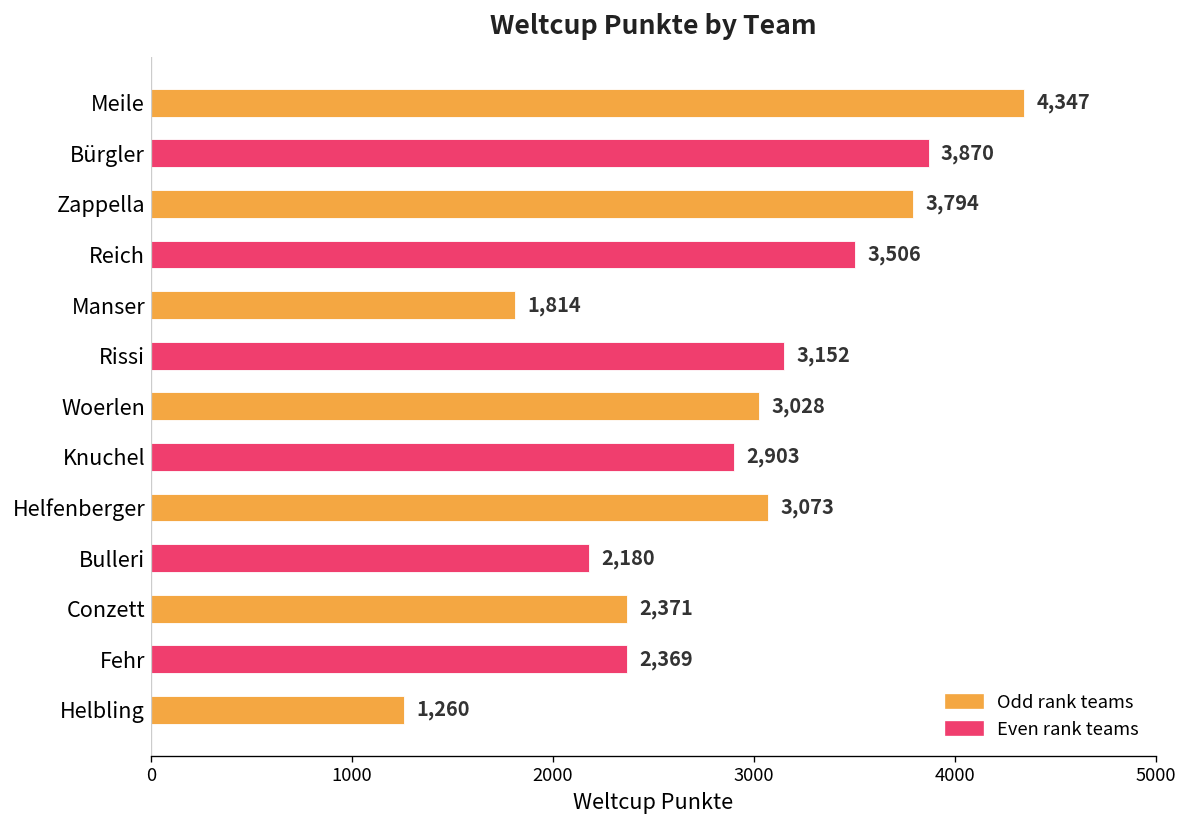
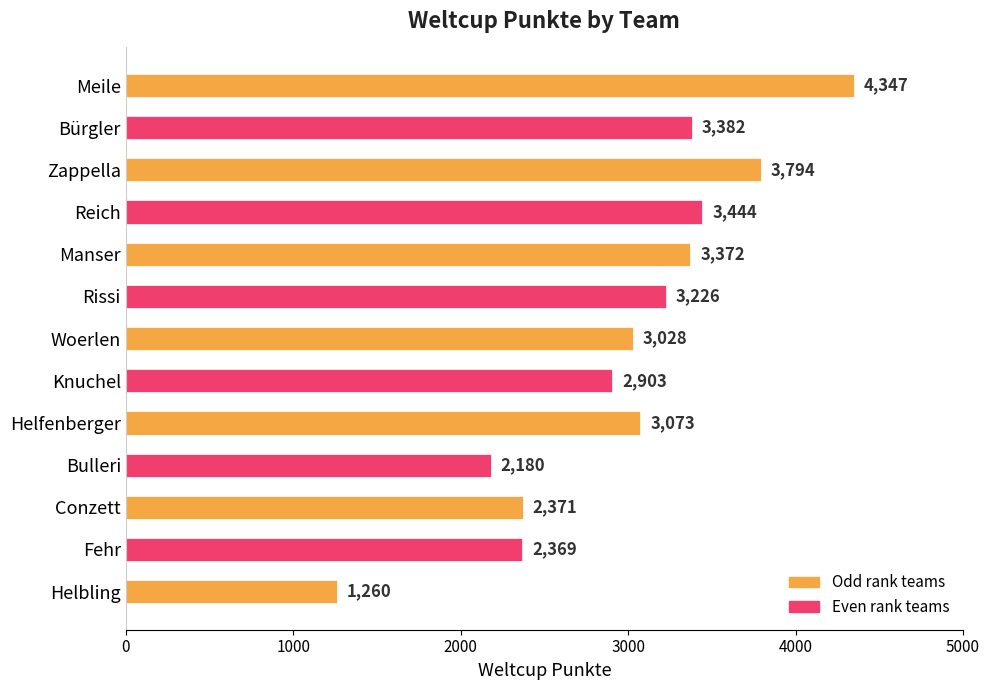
Bürgler: 3,870 -> 3,382
Reich: 3,506 -> 3,444
Manser: 1,814 -> 3,372
Rissi: 3,152 -> 3,226
